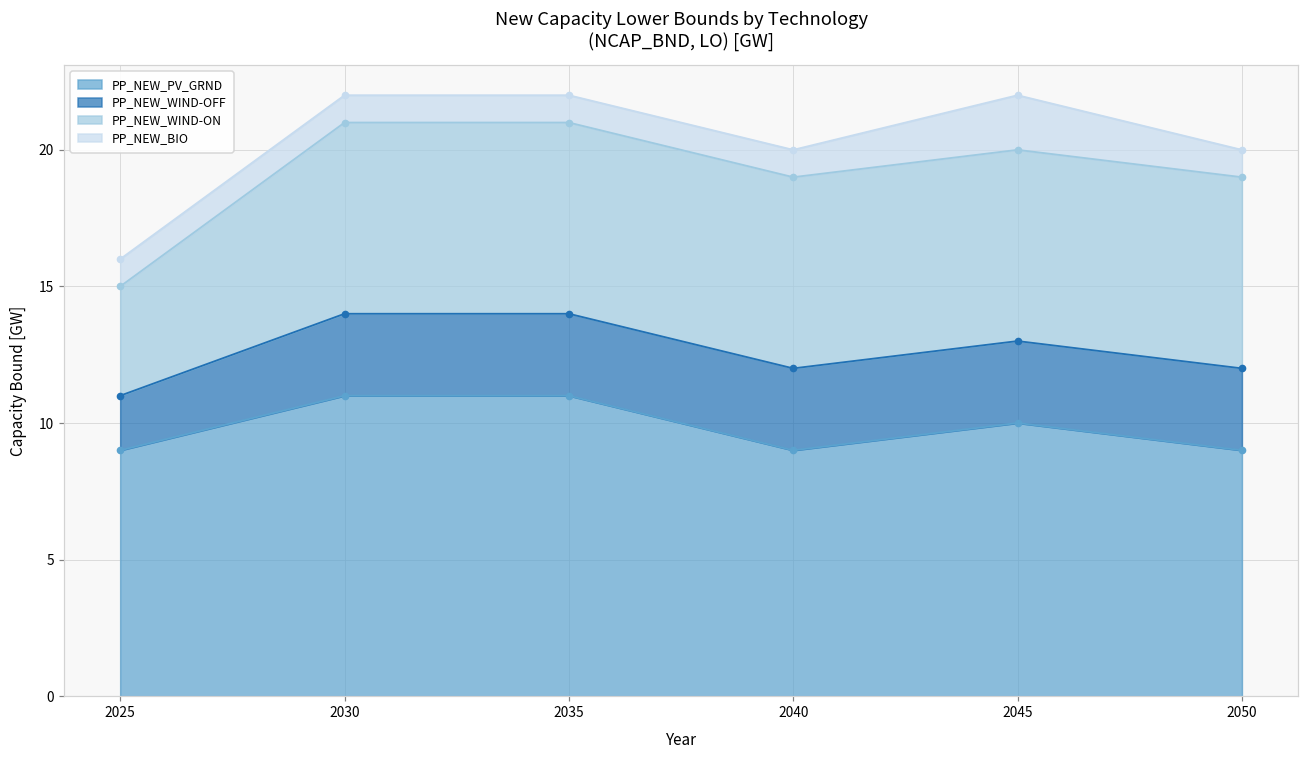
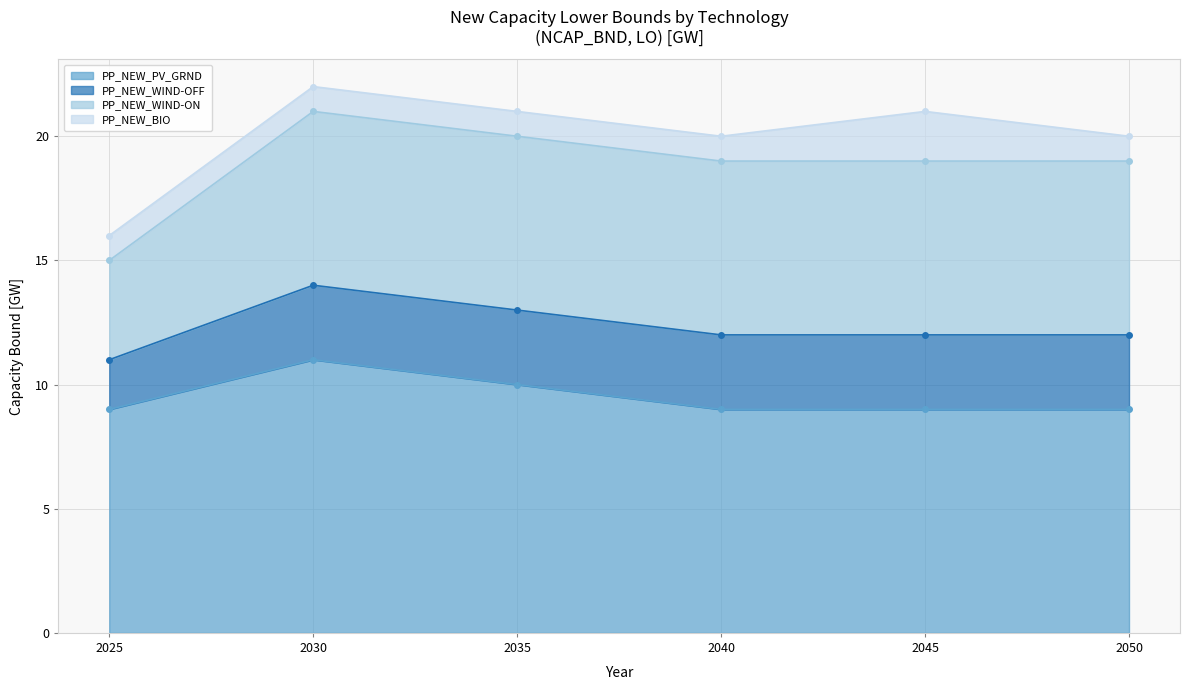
PP_NEW_PV_GRND, 2035: 11 -> 10
PP_NEW_PV_GRND, 2045: 10 -> 9
